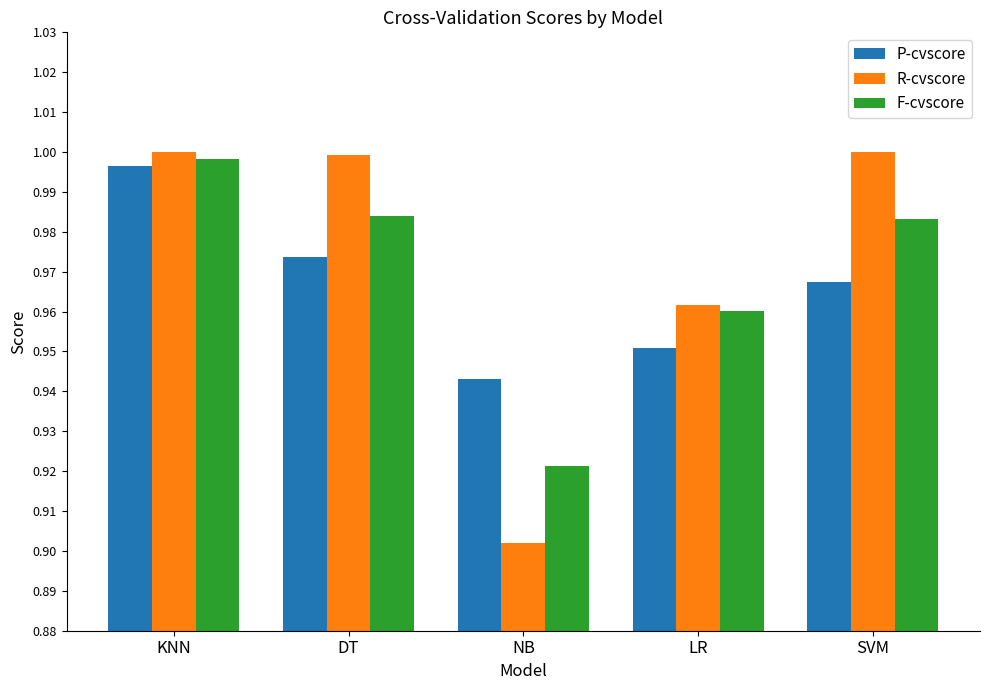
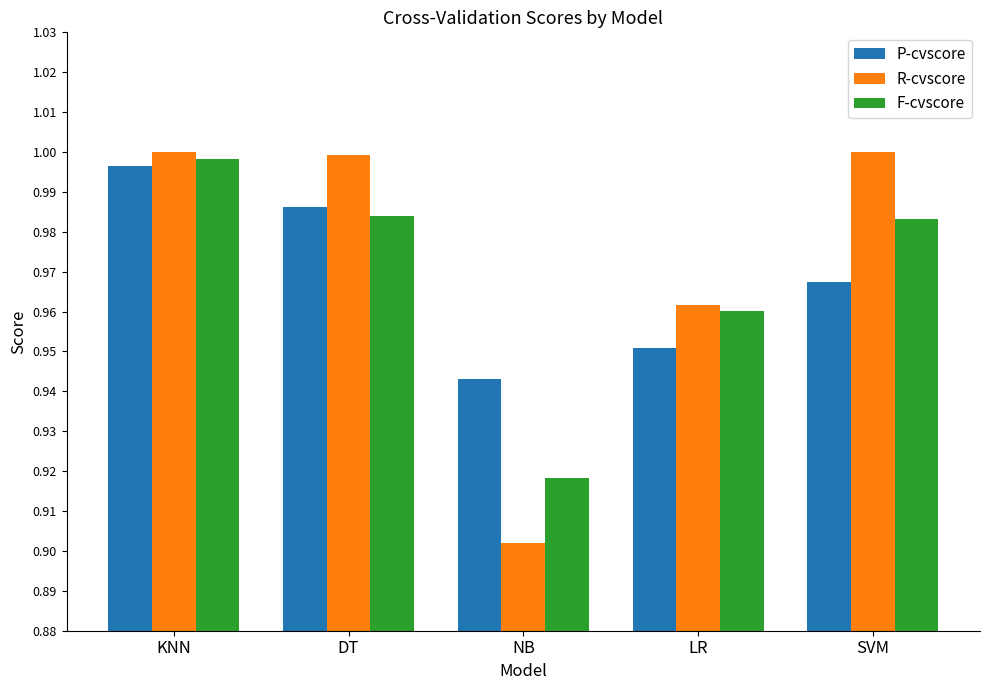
P-cvscore, DT: 0.974 -> 0.986
F-cvscore, NB: 0.921 -> 0.918
